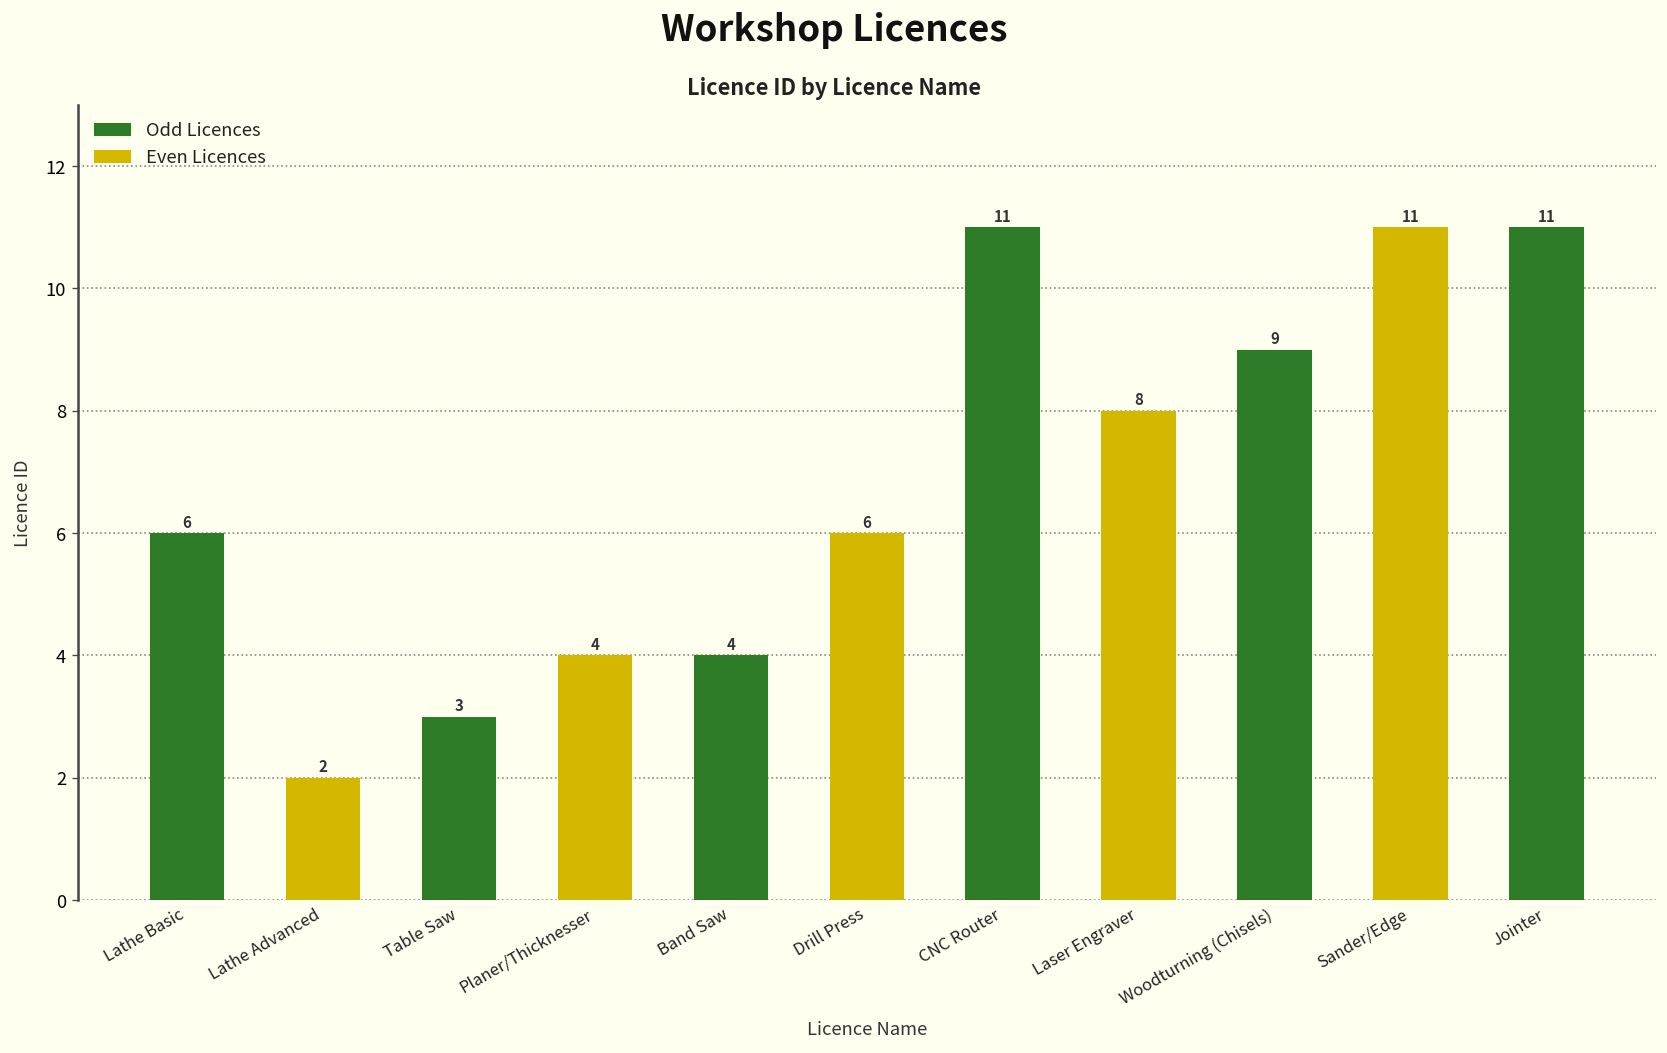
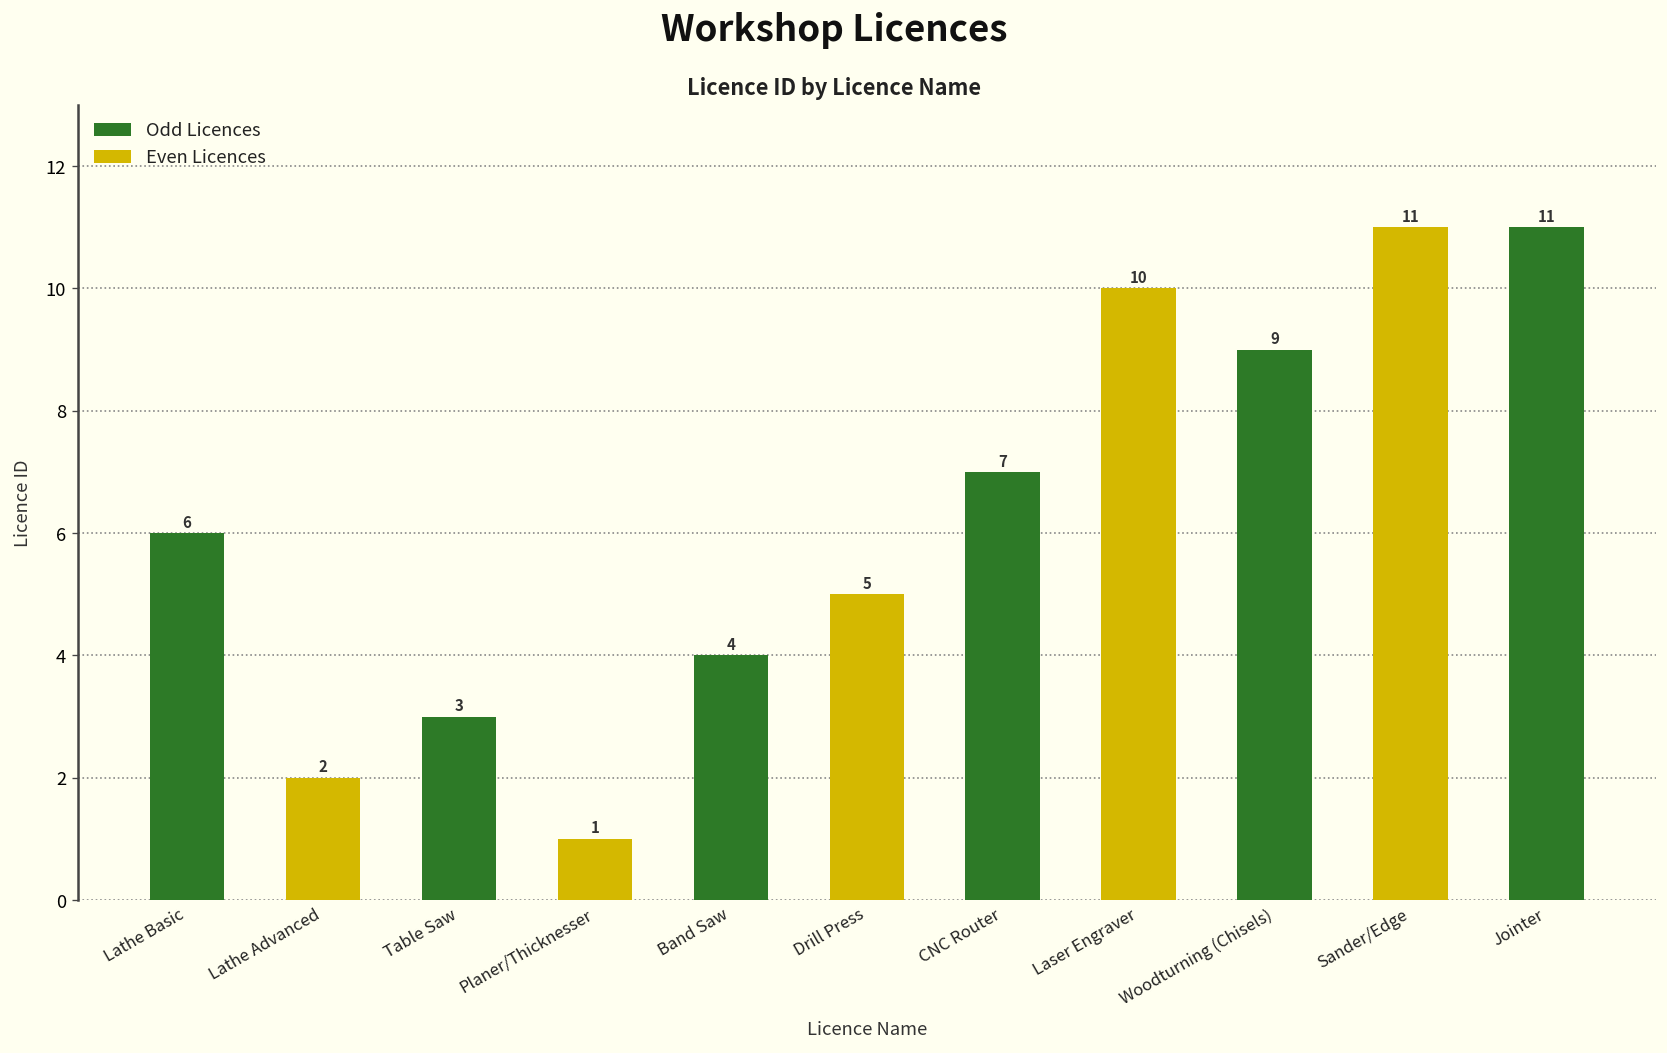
Planer/Thicknesser: 4 -> 1
Drill Press: 6 -> 5
CNC Router: 11 -> 7
Laser Engraver: 8 -> 10
